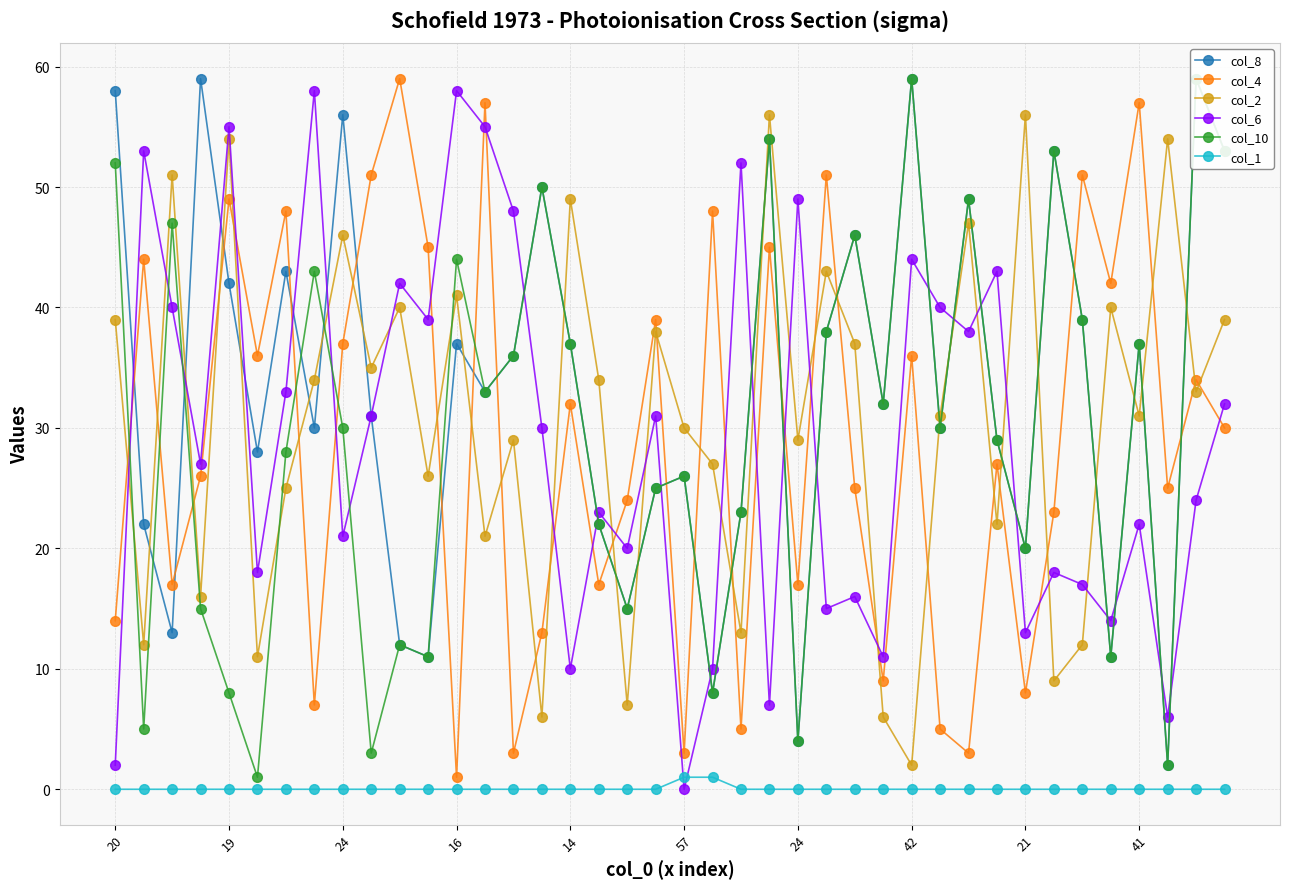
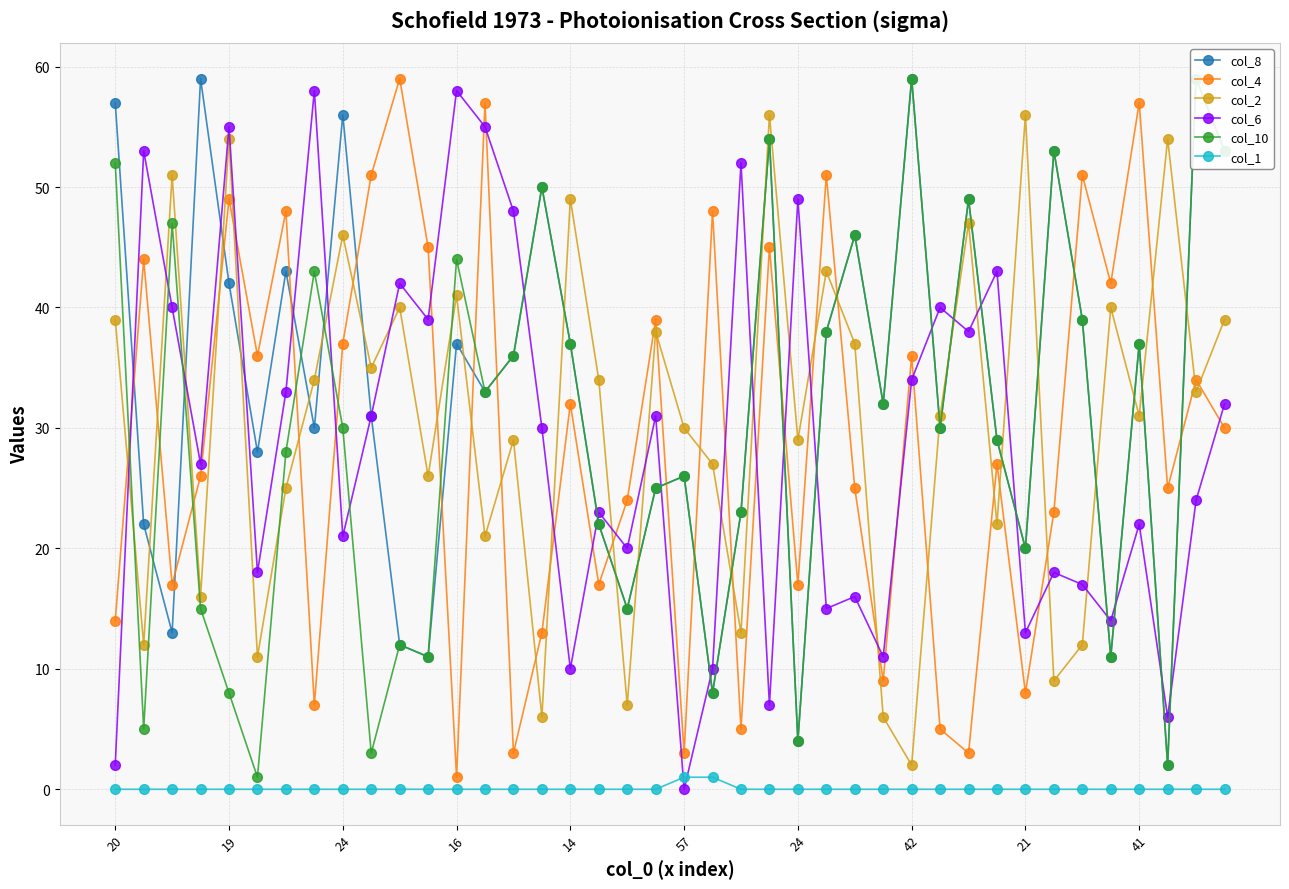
col_8, 20: 58 -> 57
col_6, 42: 44 -> 34
